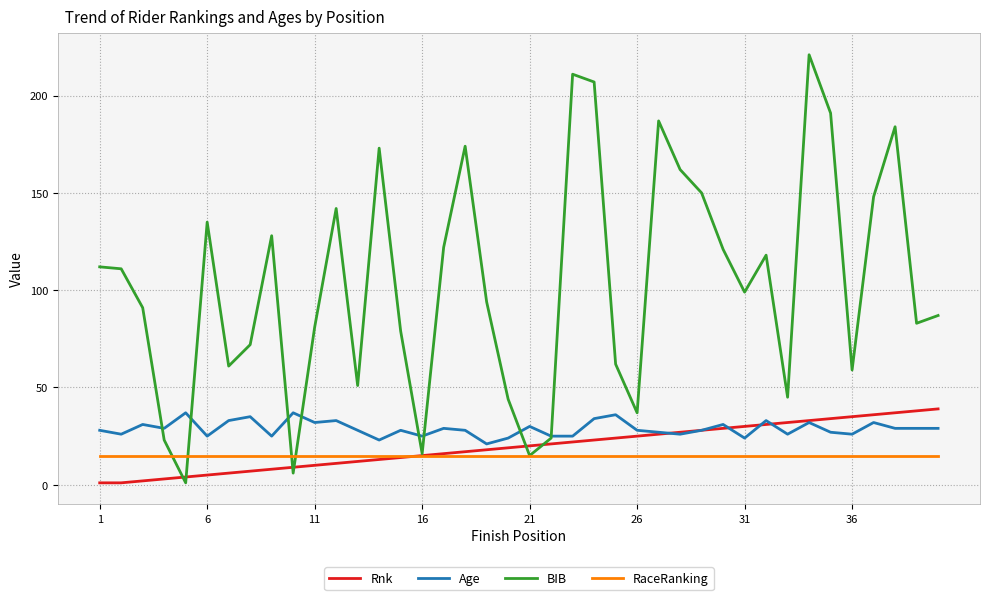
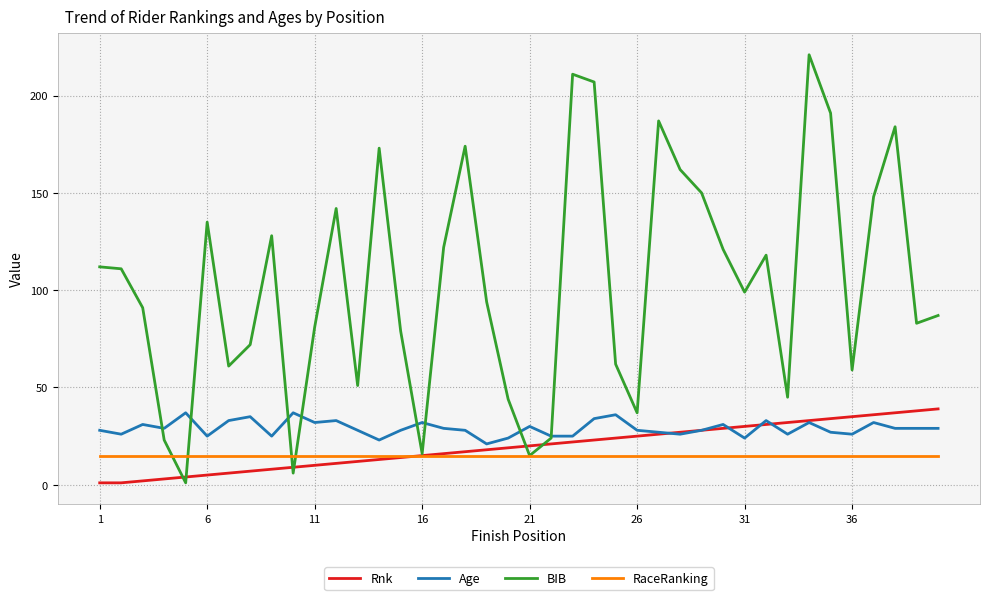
Age, 16: 25 -> 32
